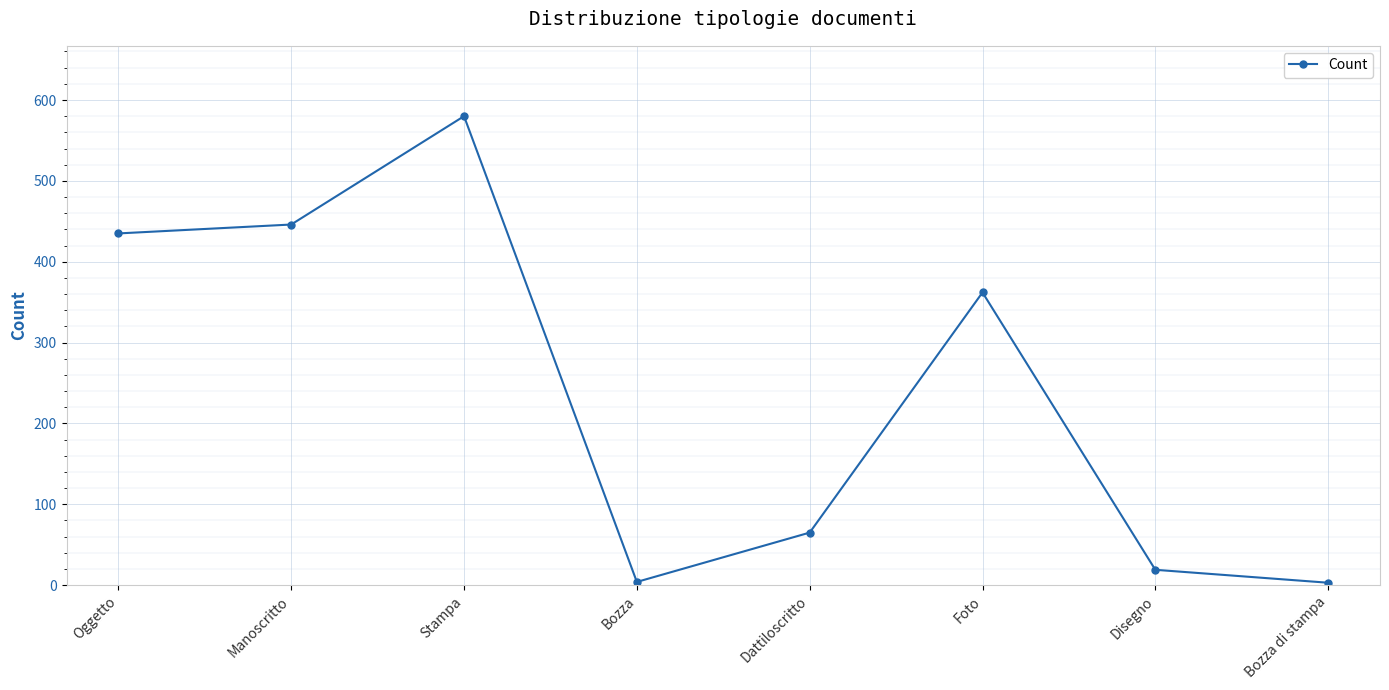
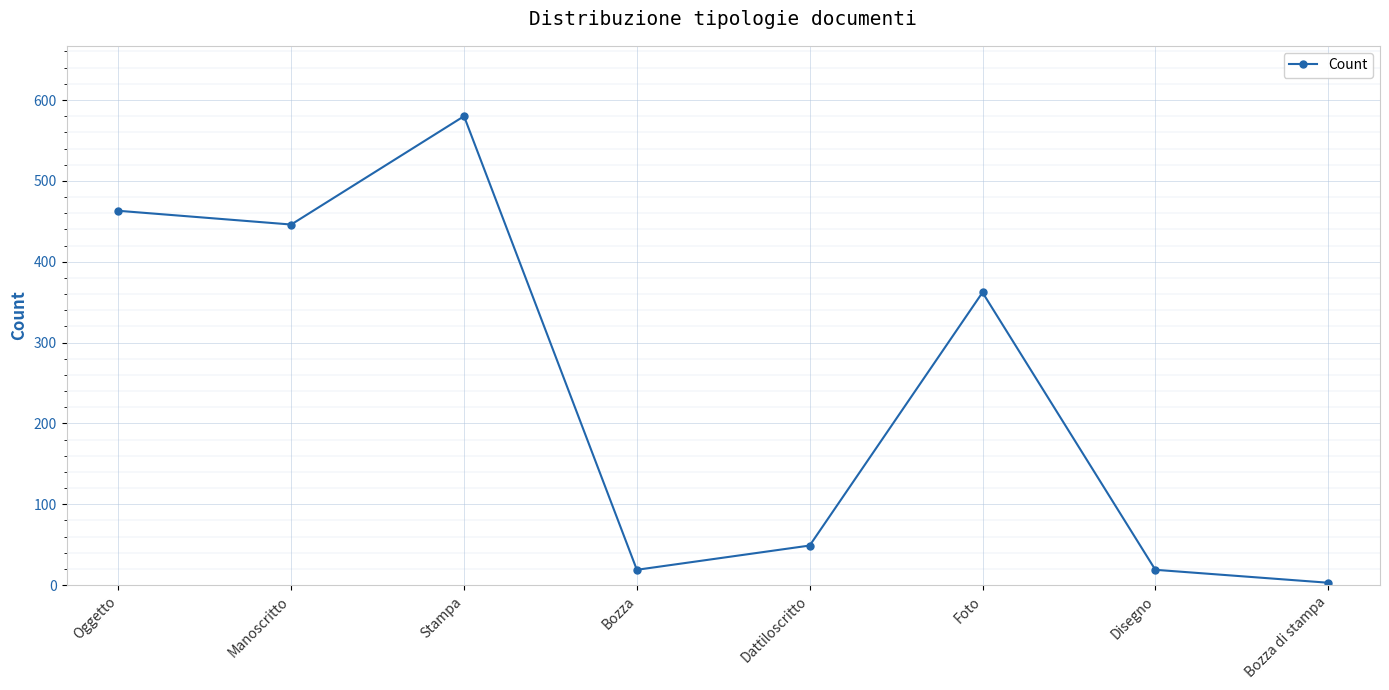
Oggetto: 440 -> 460
Bozza: 0 -> 20
Dattiloscritto: 70 -> 50
